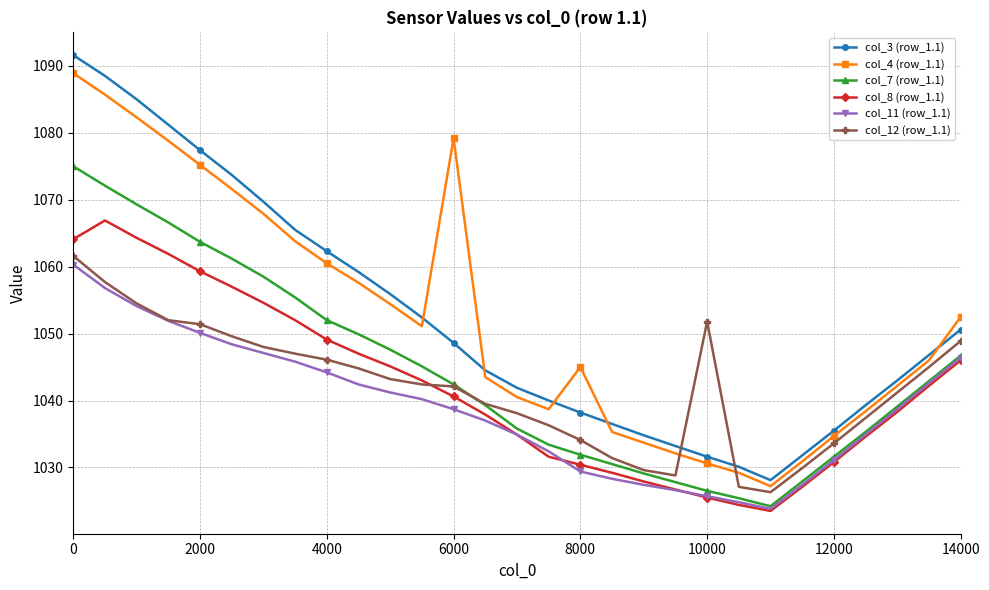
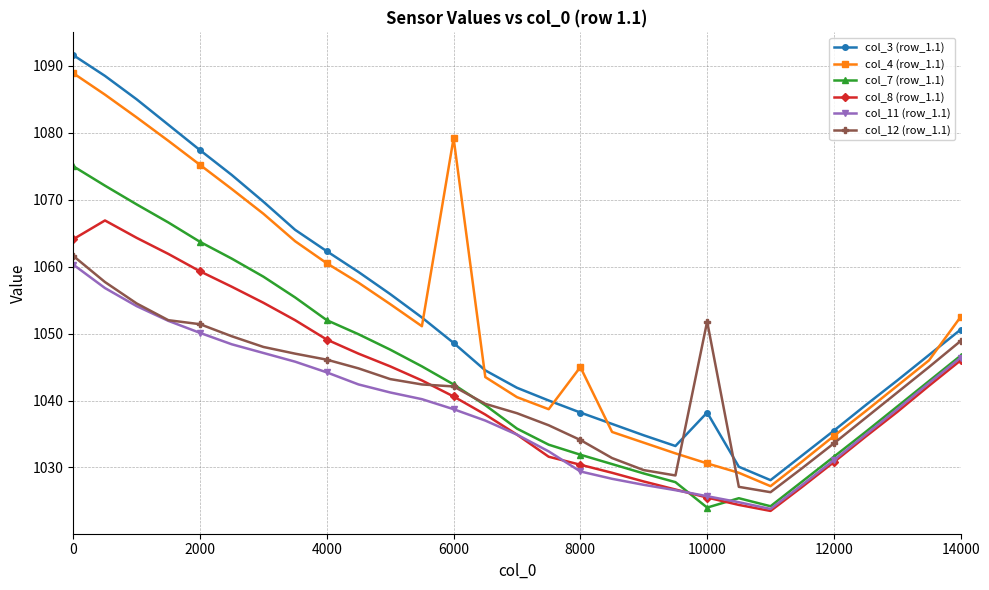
col_3 (row_1.1), 10000: 1032 -> 1038
col_7 (row_1.1), 10000: 1027 -> 1024
